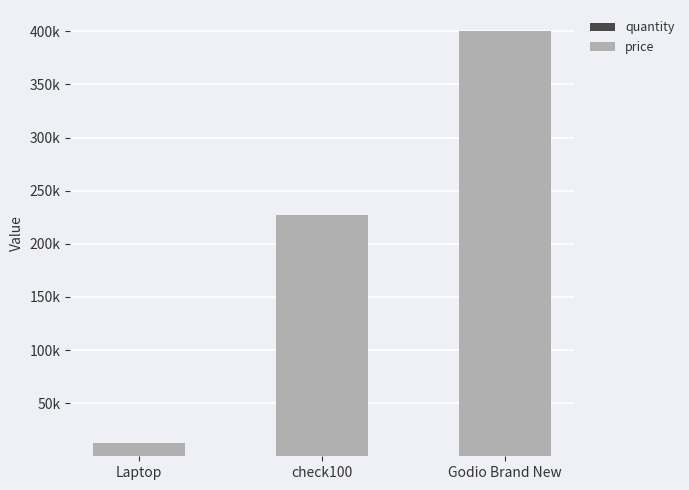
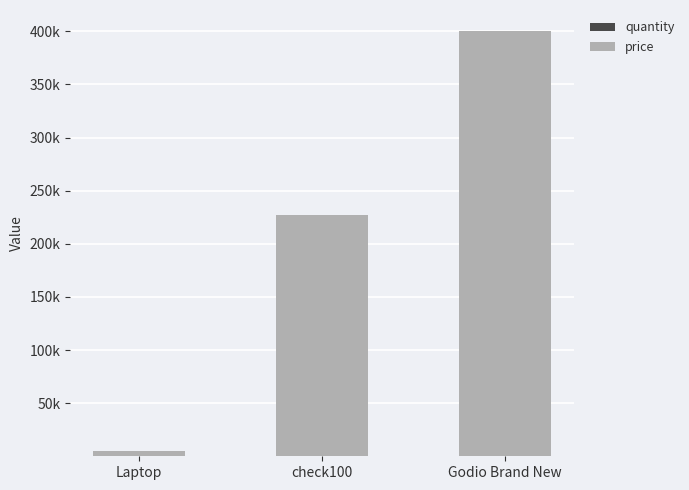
price, Laptop: 13000 -> 5000
